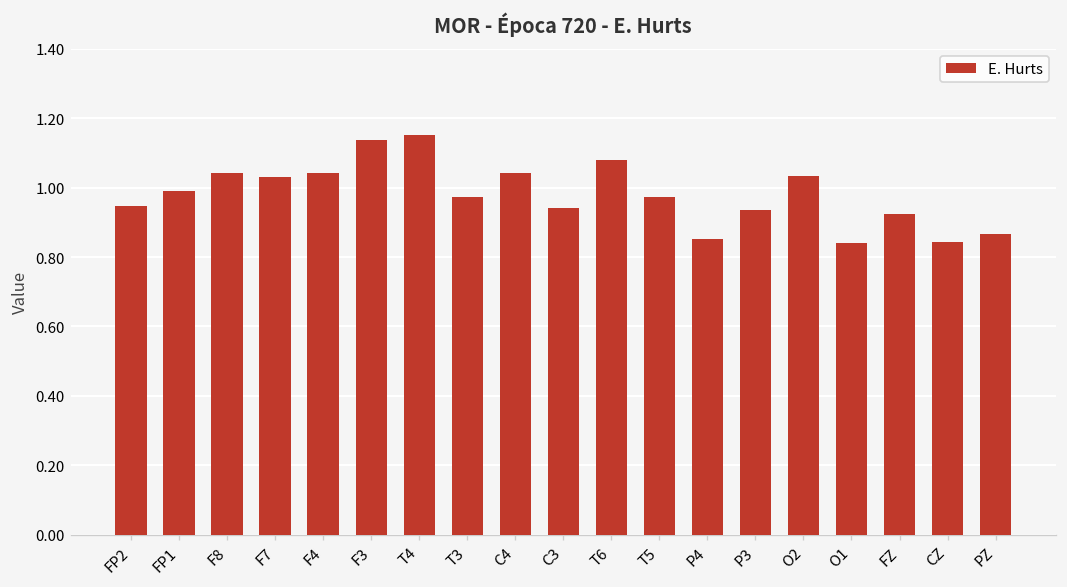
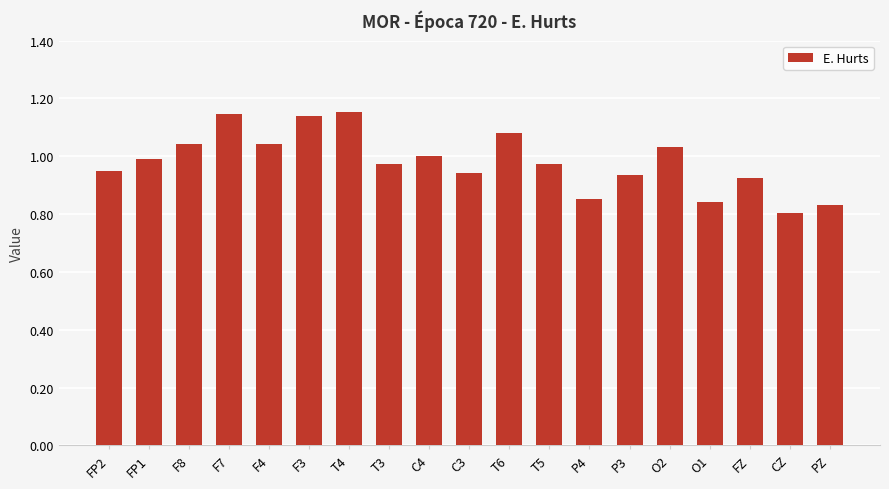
F7: 1.03 -> 1.15
C4: 1.04 -> 1.00
CZ: 0.84 -> 0.80
PZ: 0.87 -> 0.83
